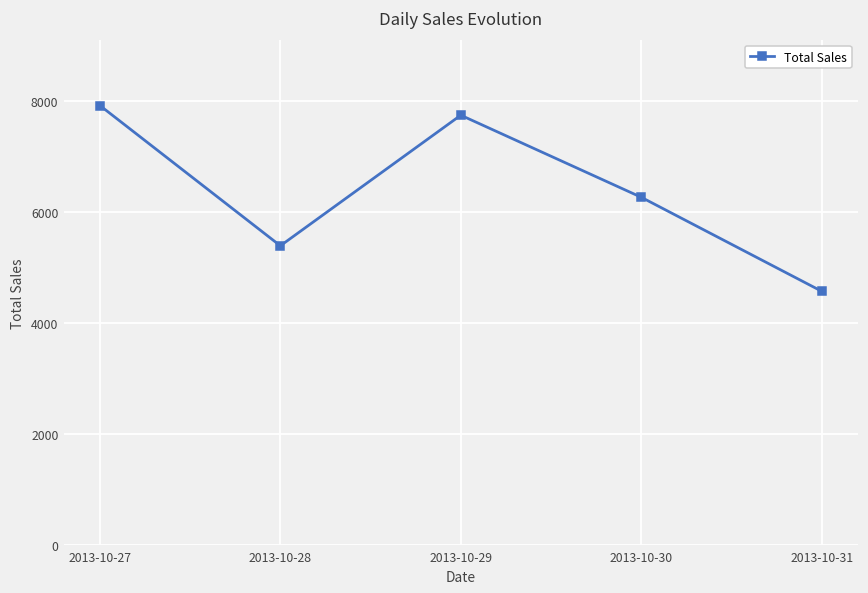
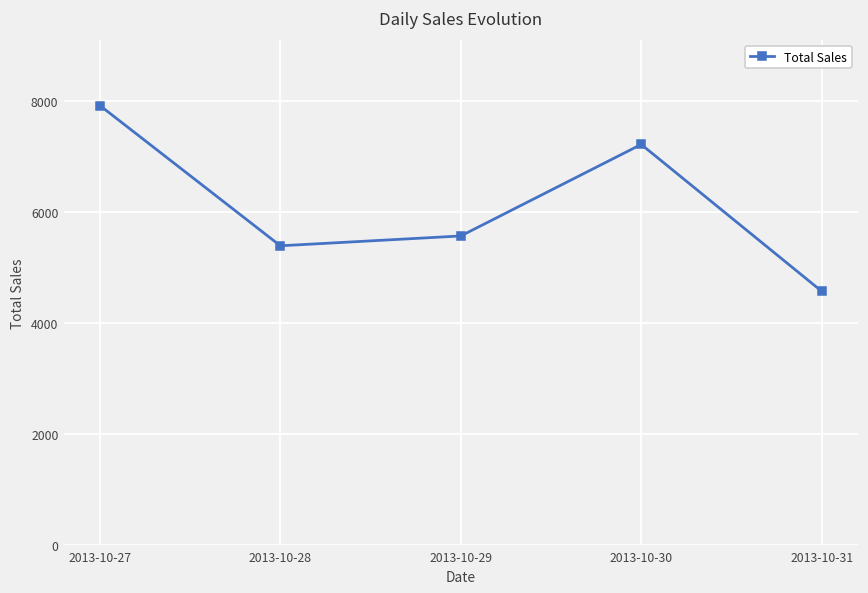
2013-10-29: 7700 -> 5600
2013-10-30: 6300 -> 7200
